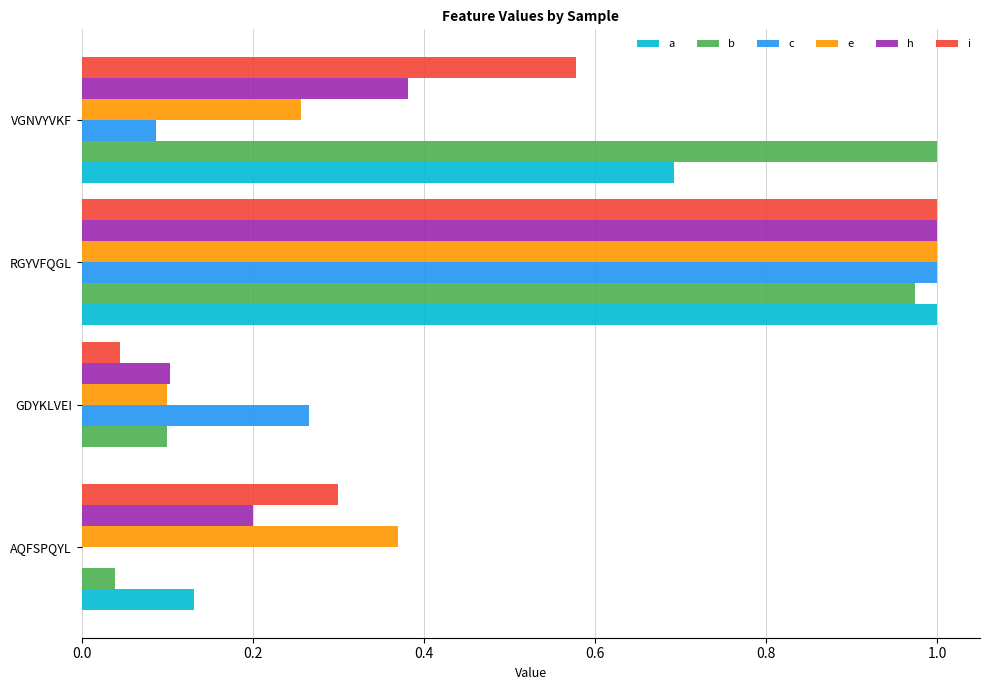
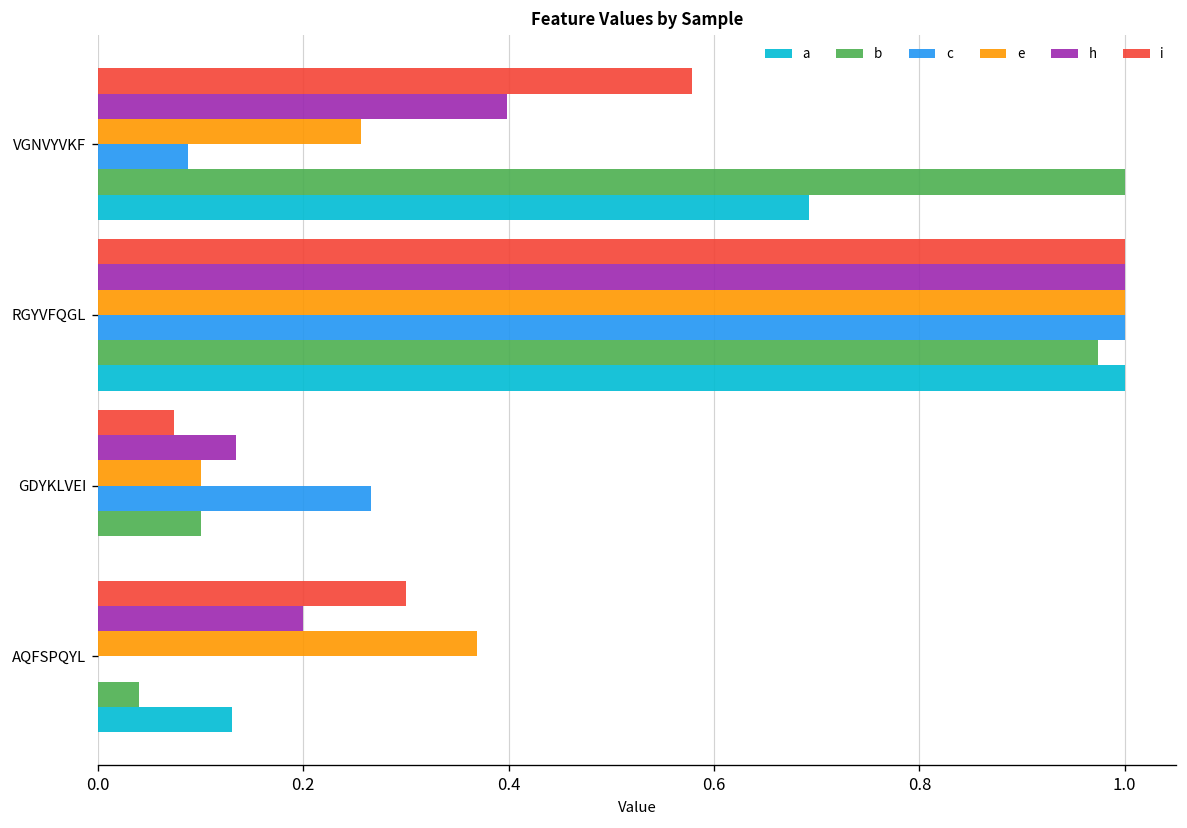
h, VGNVYVKF: 0.38 -> 0.40
i, GDYKLVEI: 0.04 -> 0.07
h, GDYKLVEI: 0.10 -> 0.13
